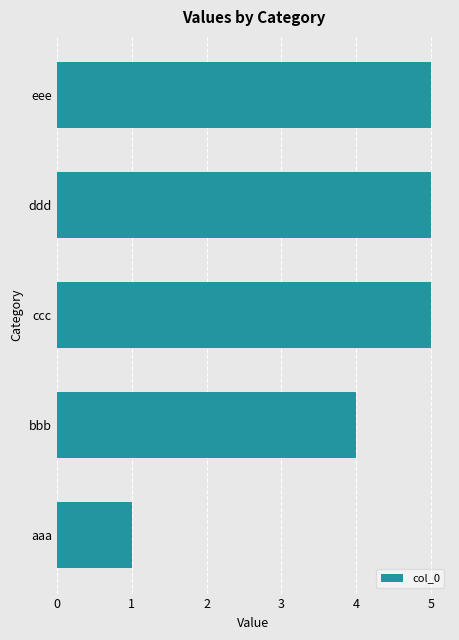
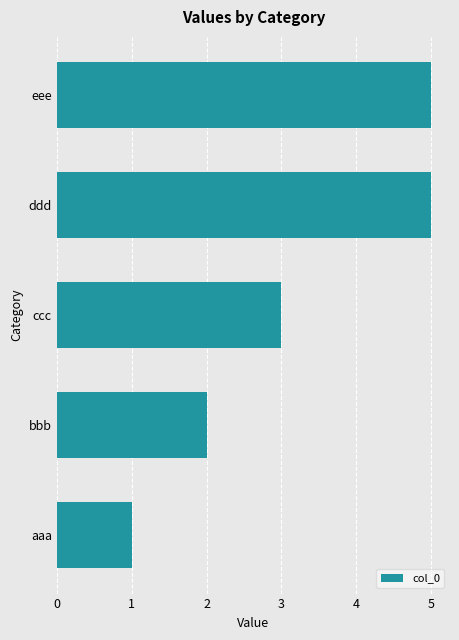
ccc: 5 -> 3
bbb: 4 -> 2
